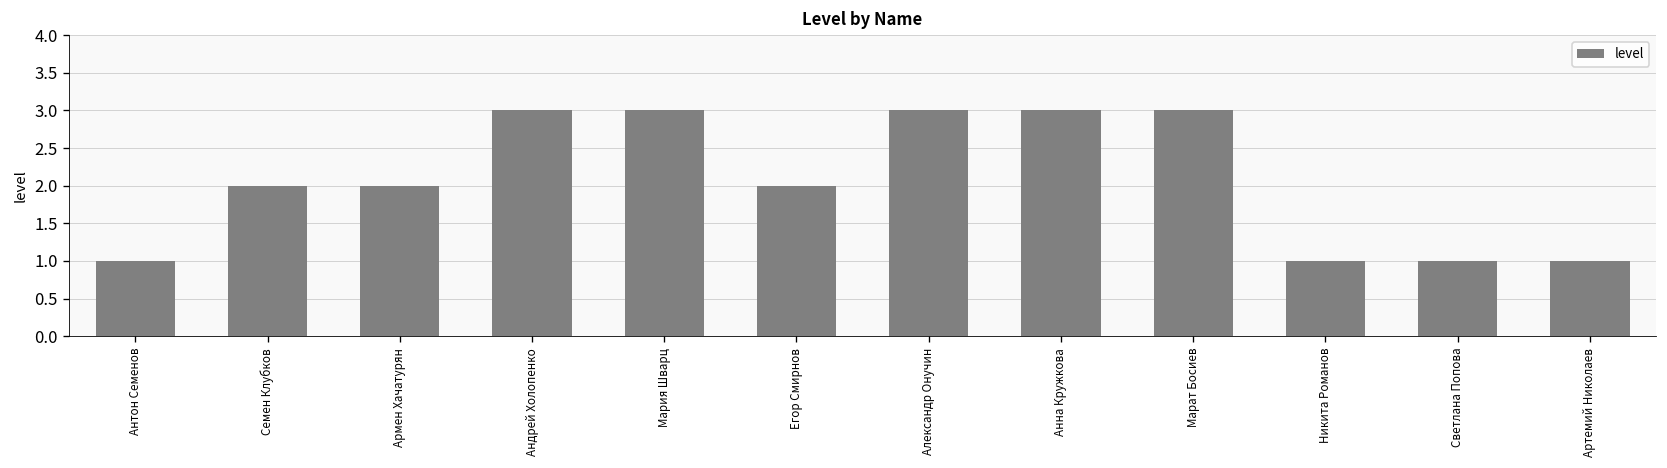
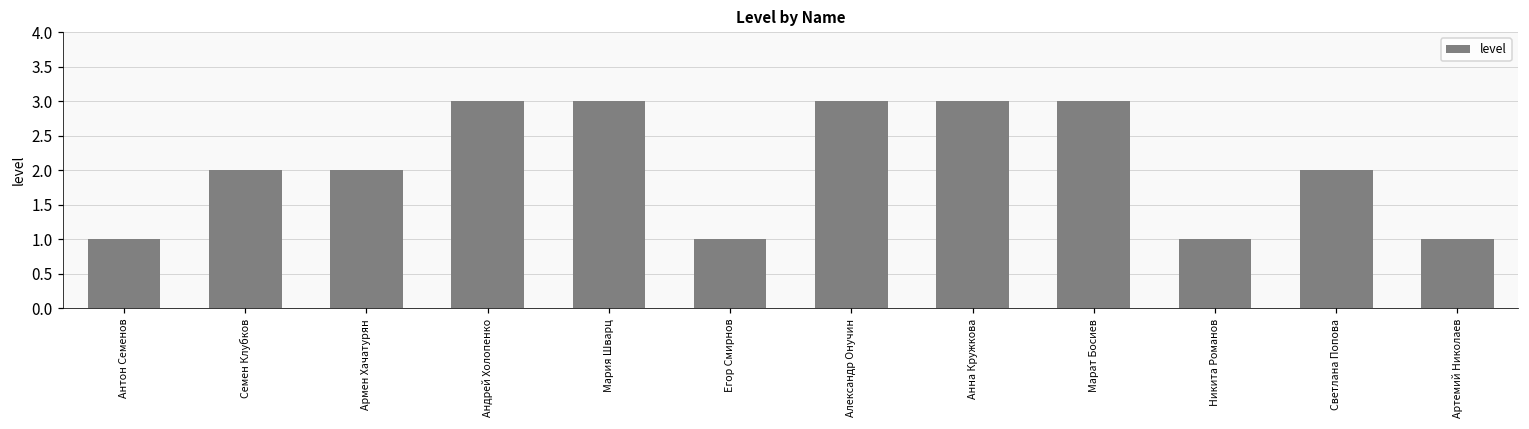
Егор Смирнов: 2 -> 1
Светлана Попова: 1 -> 2
